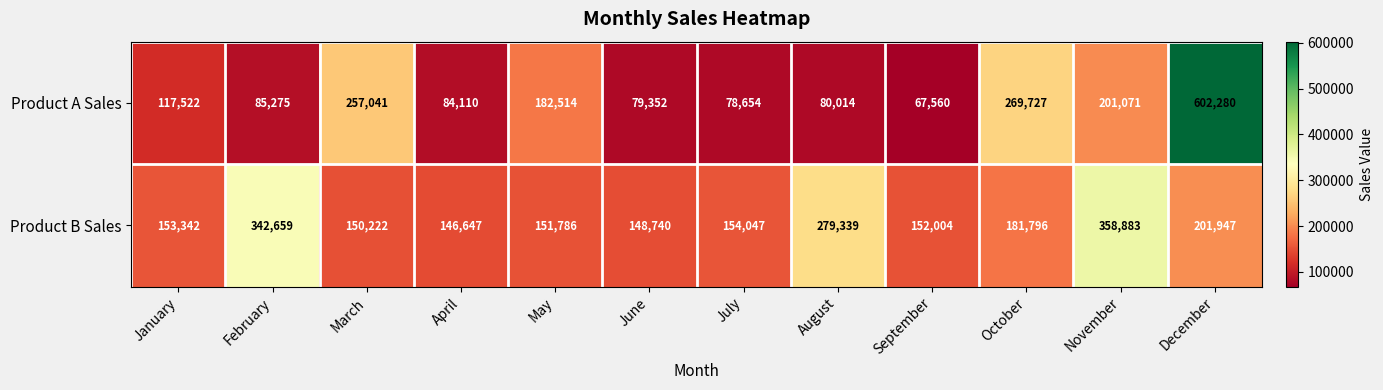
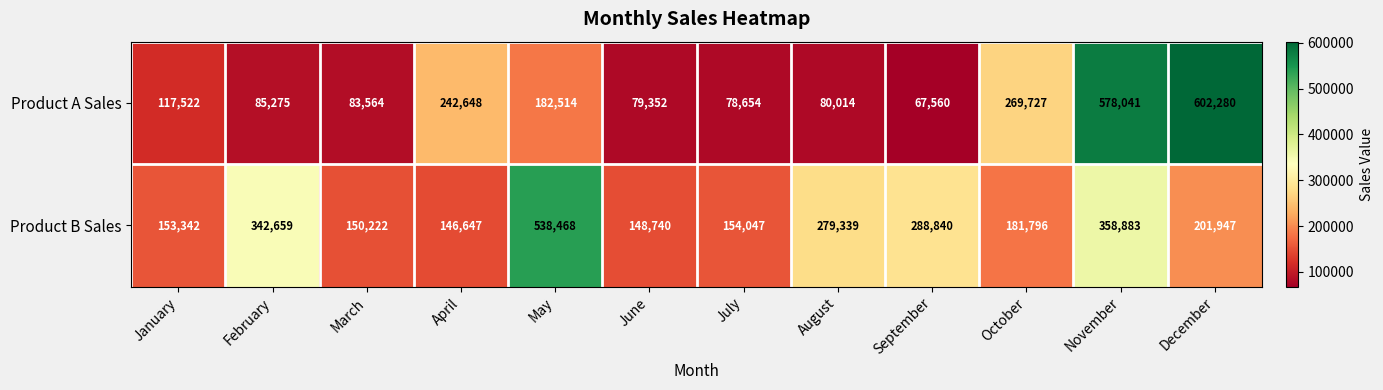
Product A Sales, March: 257,041 -> 83,564
Product A Sales, April: 84,110 -> 242,648
Product A Sales, November: 201,071 -> 578,041
Product B Sales, May: 151,786 -> 538,468
Product B Sales, September: 152,004 -> 288,840
